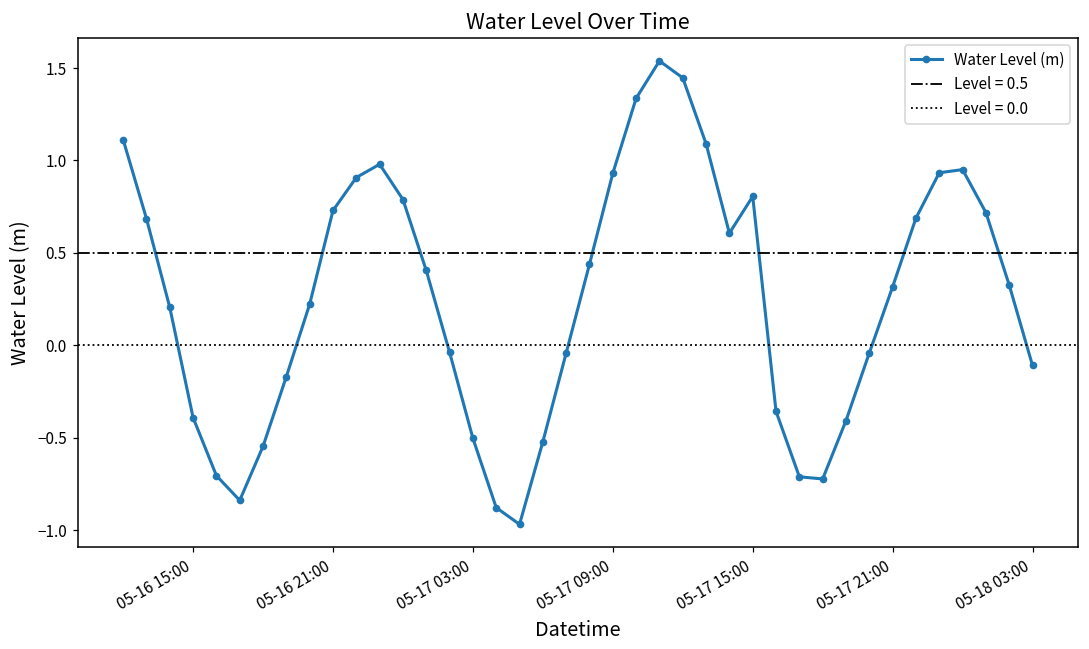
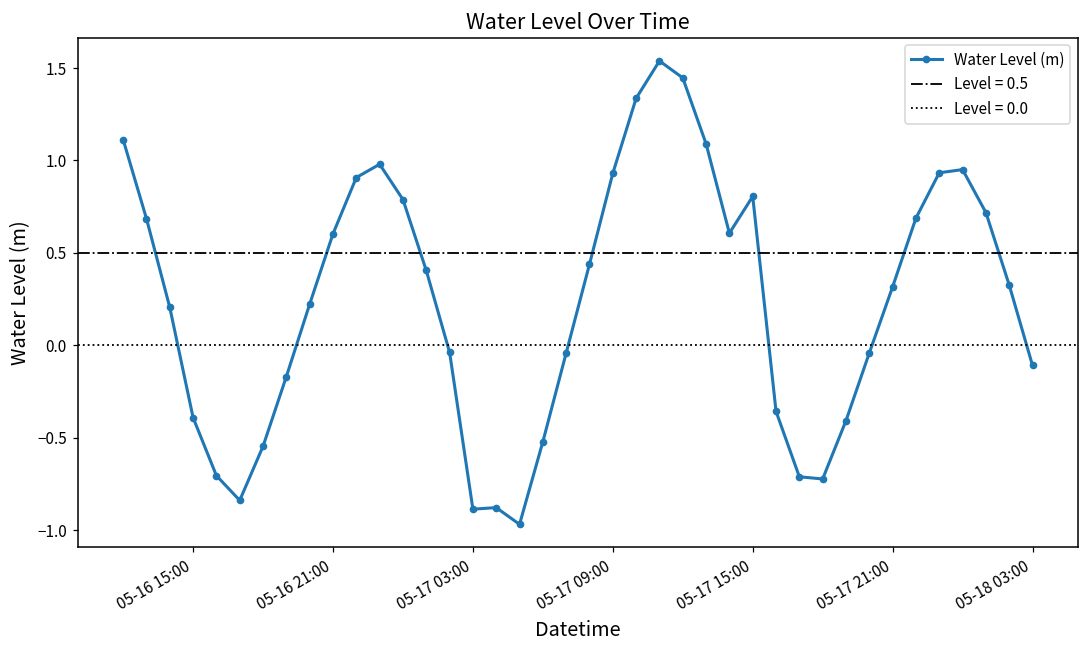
05-16 21:00: 0.73 -> 0.60
05-17 03:00: -0.50 -> -0.89
